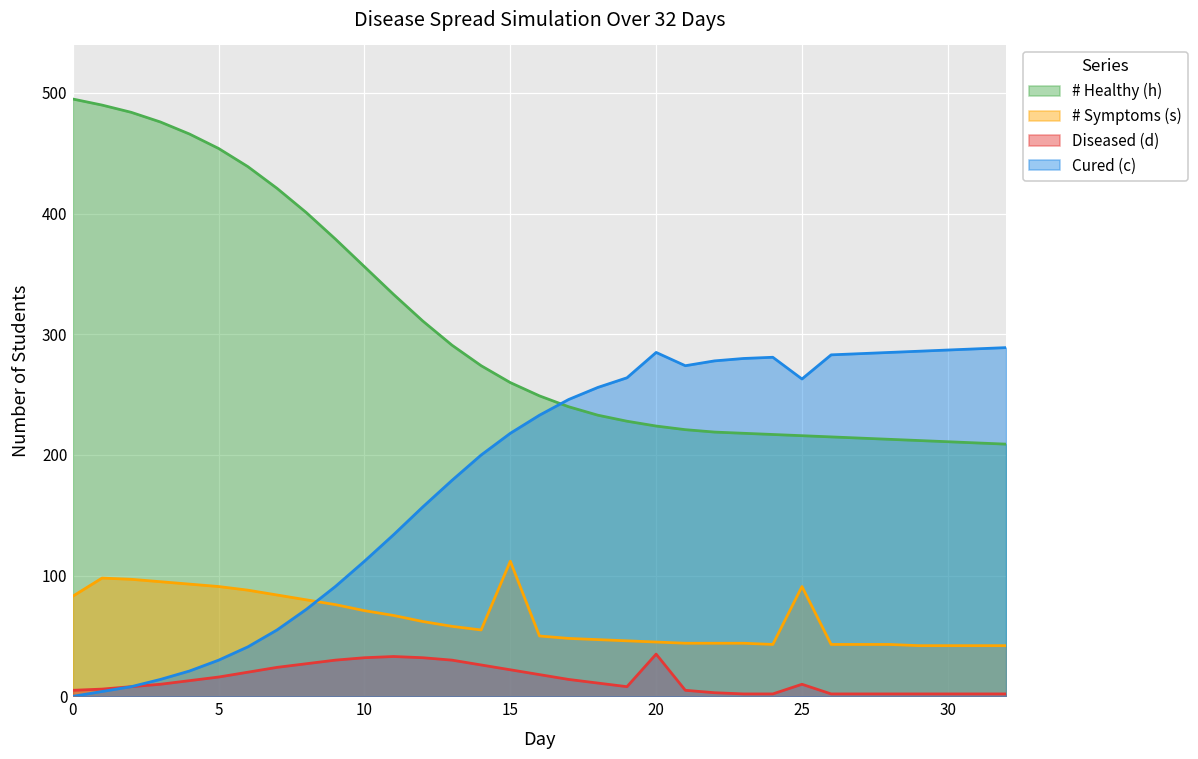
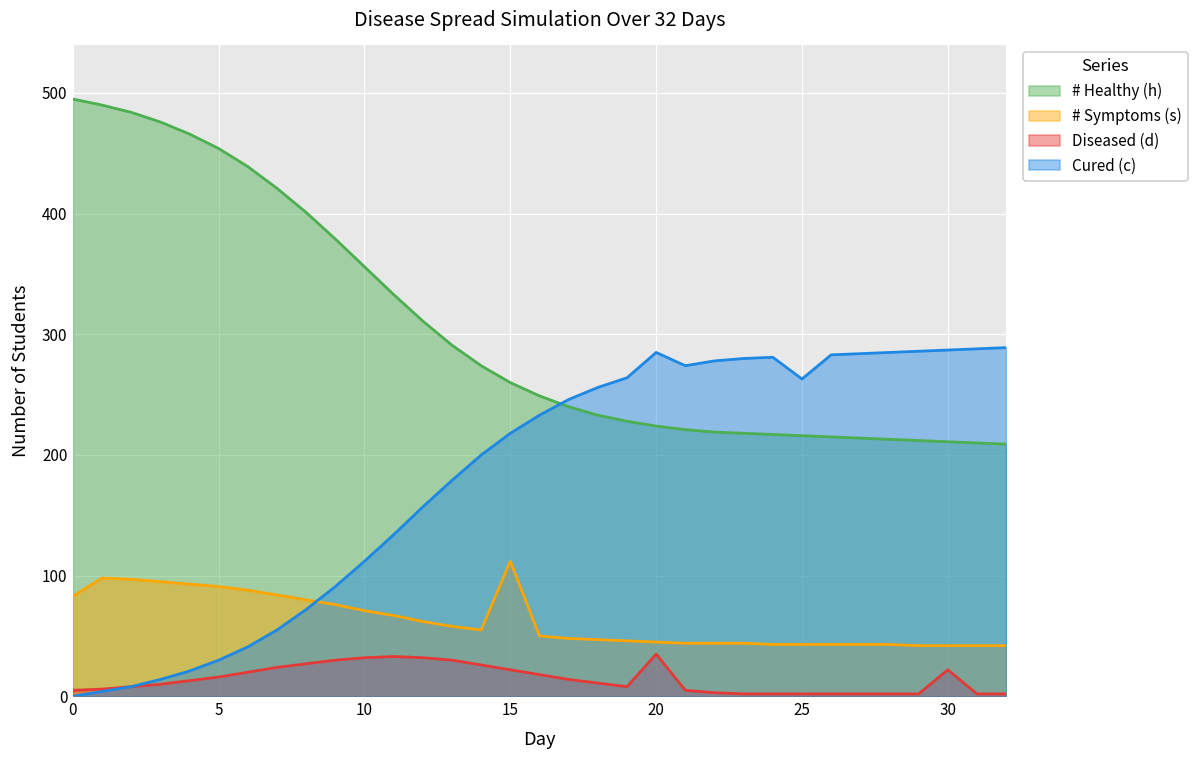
# Symptoms (s), 25: 91 -> 43
Diseased (d), 25: 10 -> 2
Diseased (d), 30: 2 -> 22
